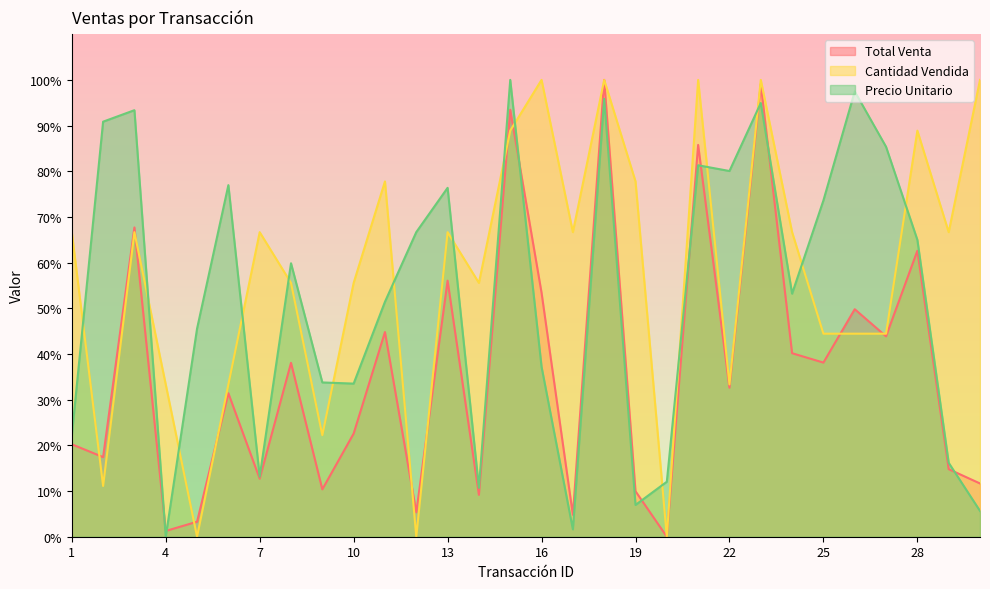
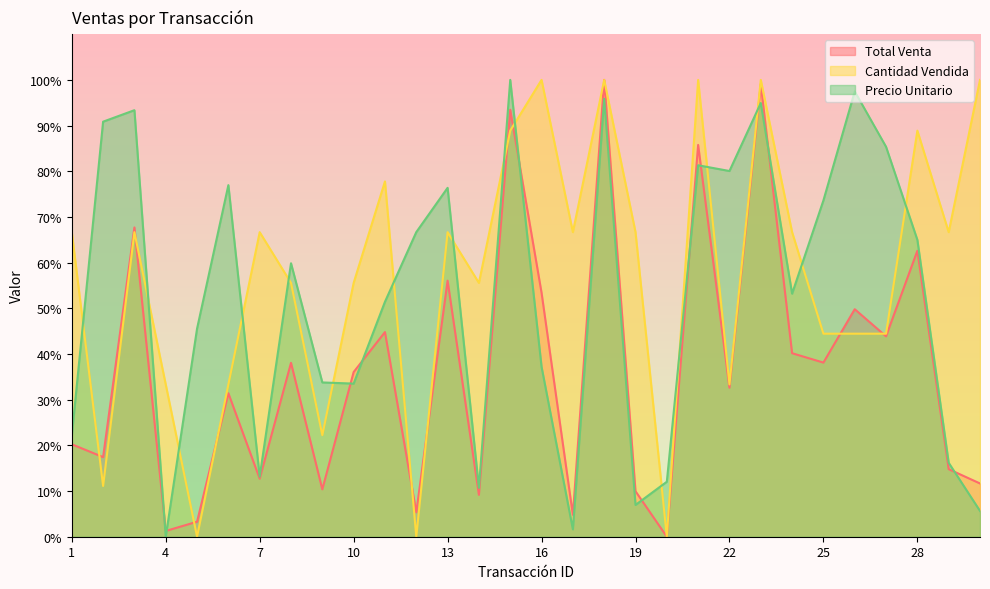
Total Venta, 10: 23% -> 36%
Cantidad Vendida, 19: 78% -> 67%
